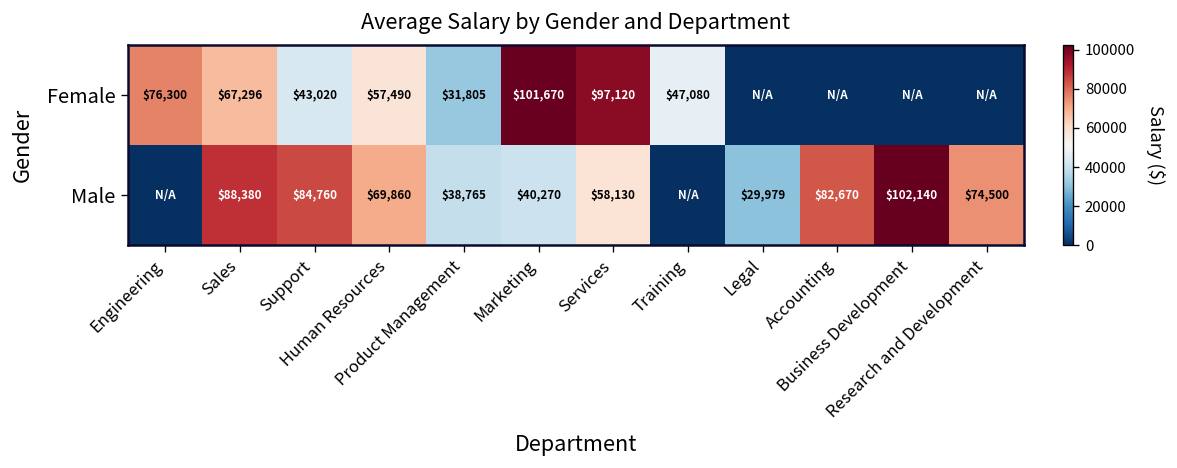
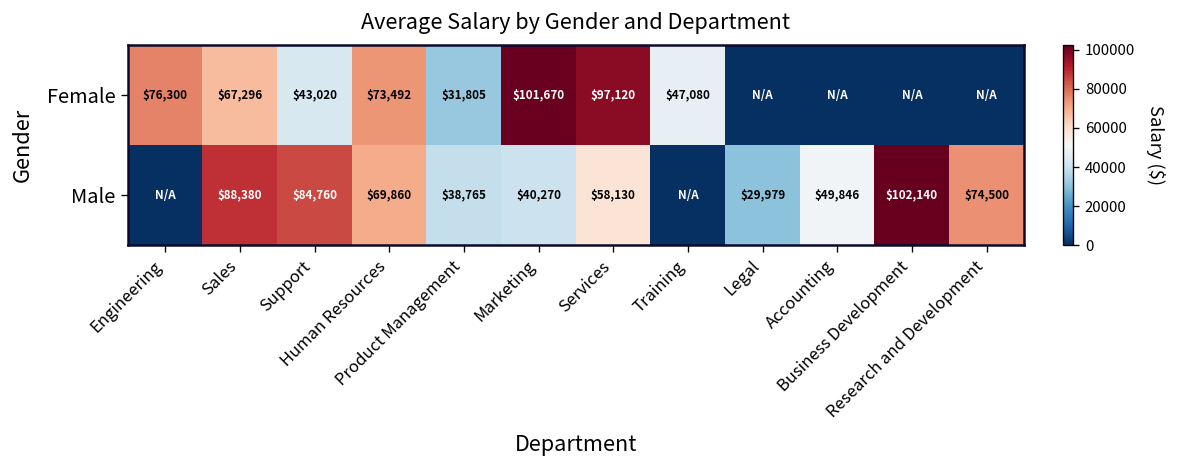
Female, Human Resources: $57,490 -> $73,492
Male, Accounting: $82,670 -> $49,846
